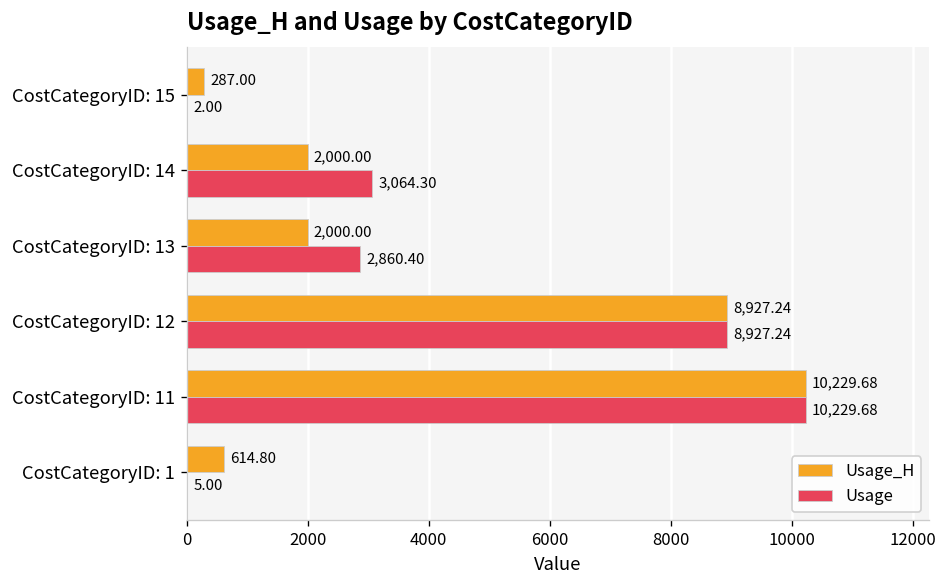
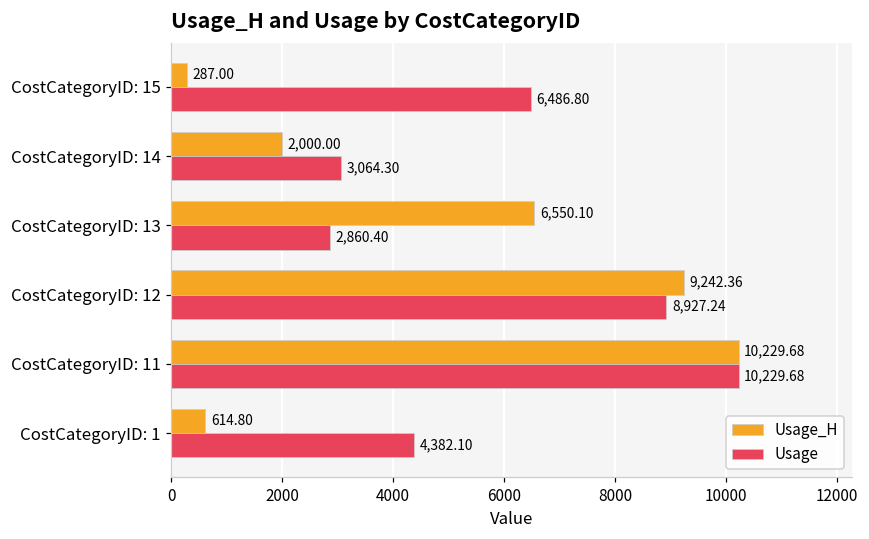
Usage, CostCategoryID: 15: 2.00 -> 6,486.80
Usage_H, CostCategoryID: 13: 2,000.00 -> 6,550.10
Usage_H, CostCategoryID: 12: 8,927.24 -> 9,242.36
Usage, CostCategoryID: 1: 5.00 -> 4,382.10
